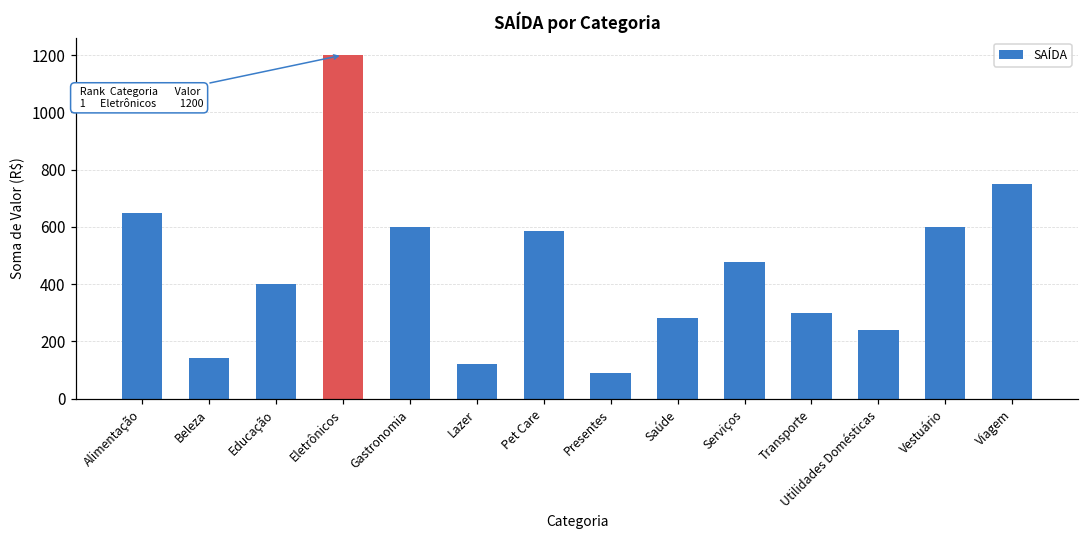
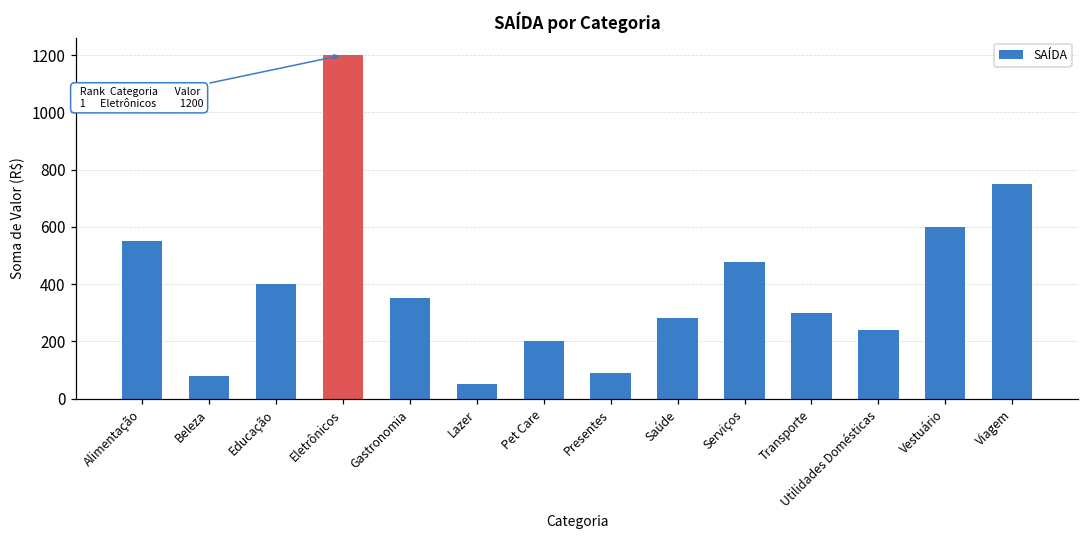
Alimentação: 650 -> 550
Beleza: 140 -> 80
Gastronomia: 600 -> 350
Lazer: 120 -> 50
Pet Care: 590 -> 200
